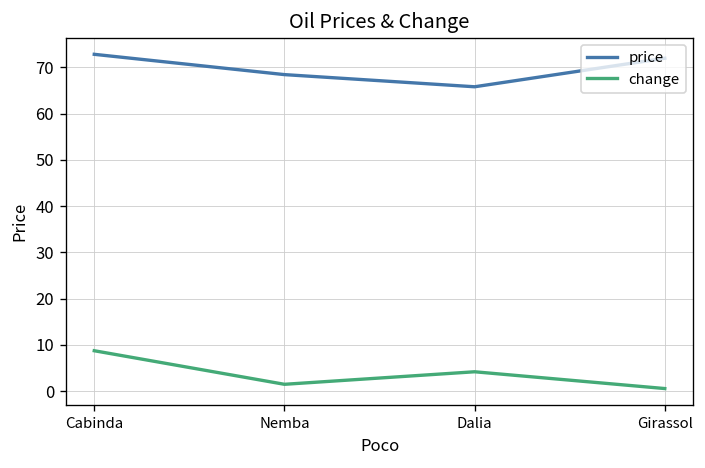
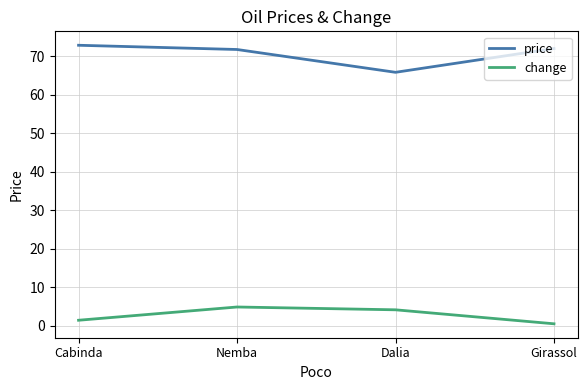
change, Cabinda: 9 -> 1
price, Nemba: 68 -> 72
change, Nemba: 1 -> 5
